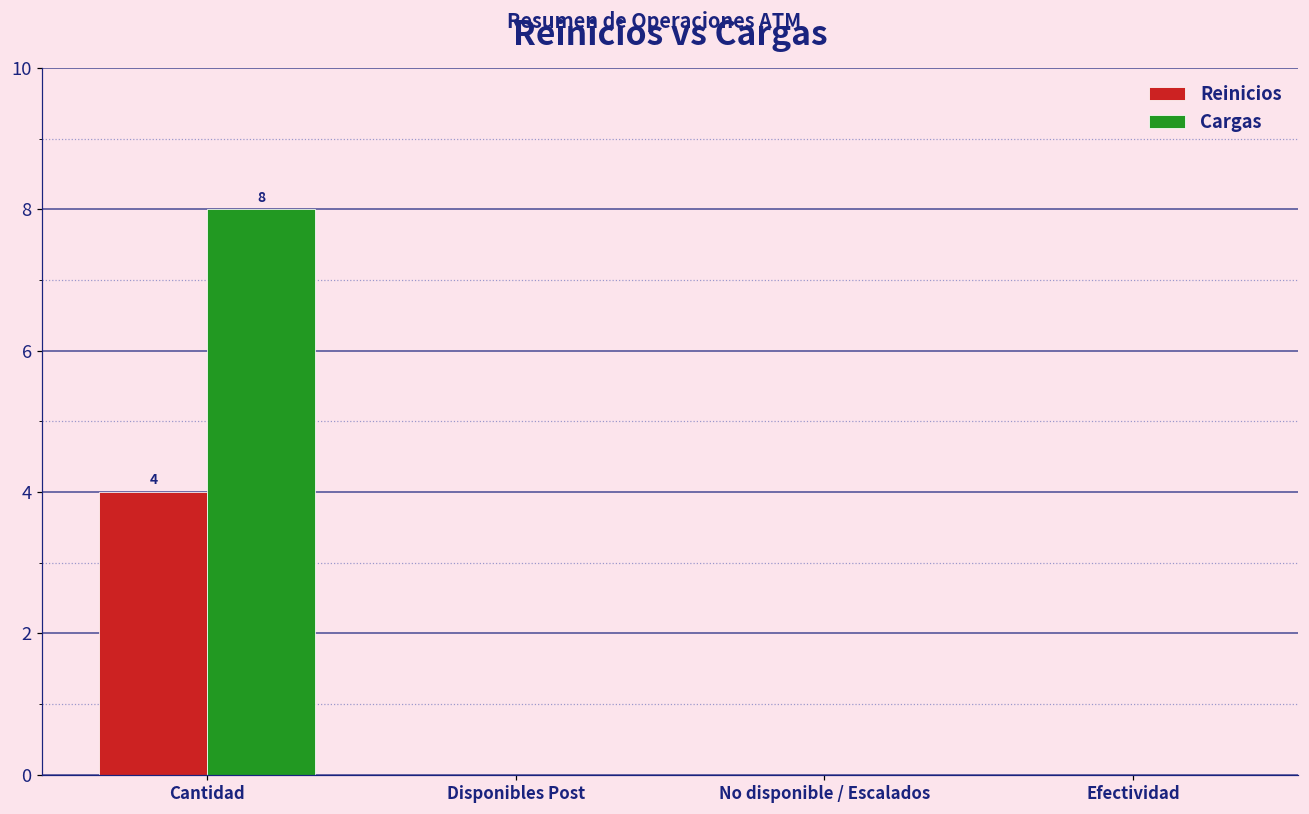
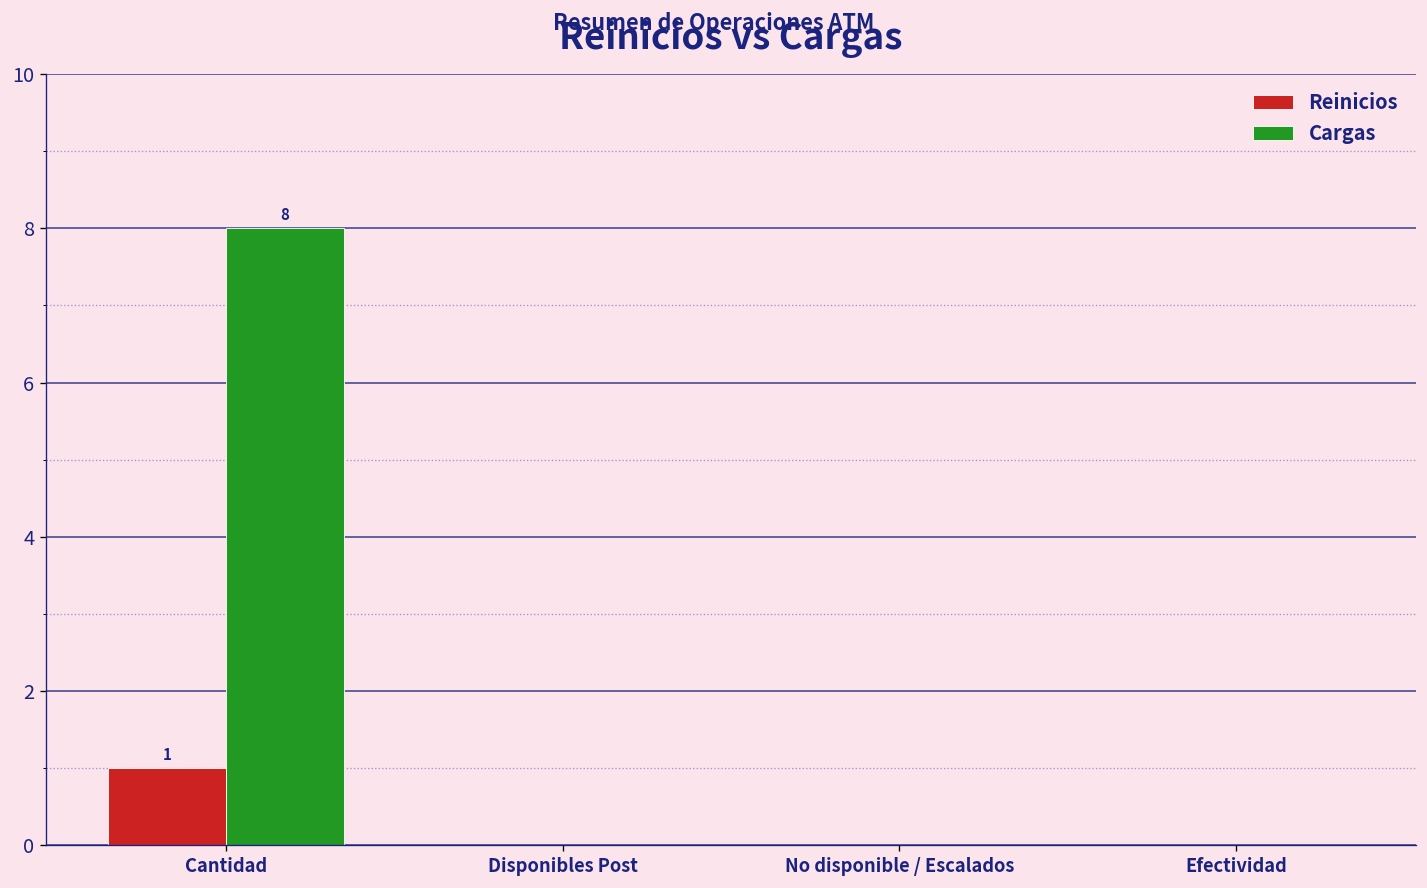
Reinicios, Cantidad: 4 -> 1
